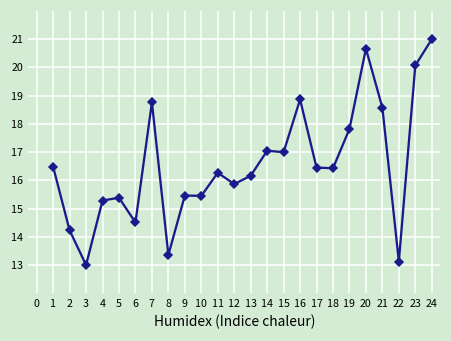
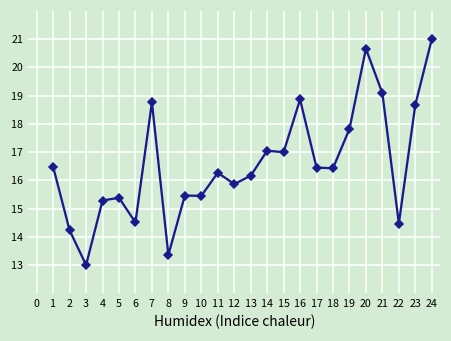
21: 18.6 -> 19.1
22: 13.1 -> 14.5
23: 20.1 -> 18.7
